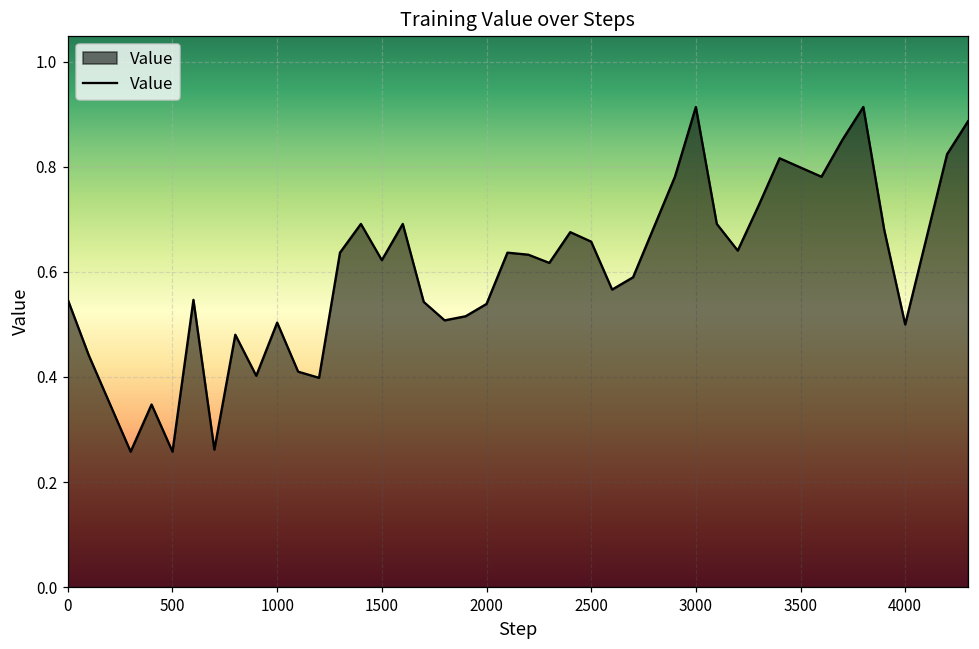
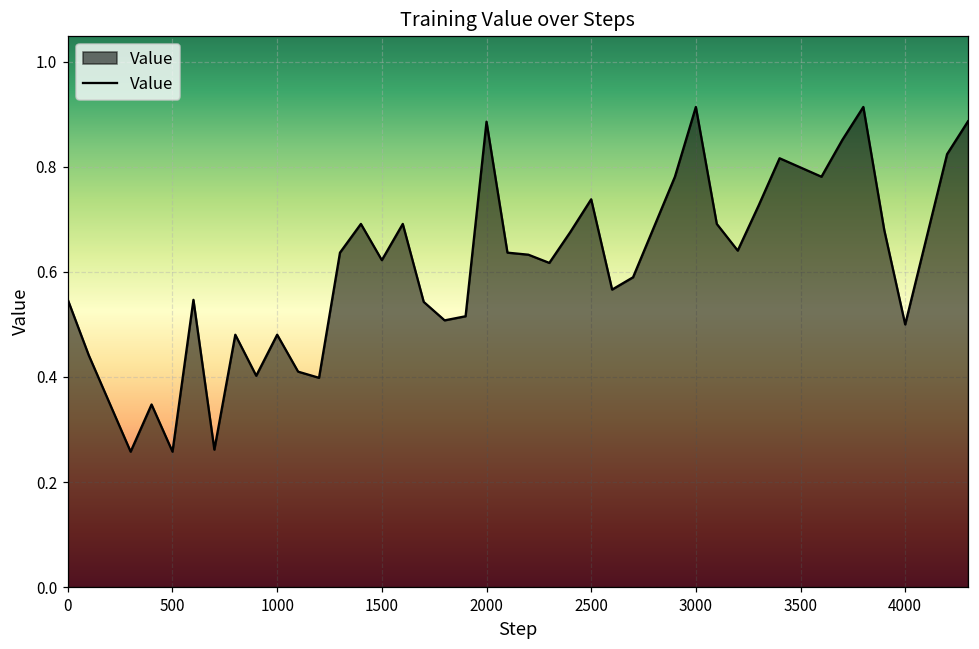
1000: 0.50 -> 0.48
2000: 0.54 -> 0.89
2500: 0.66 -> 0.74
